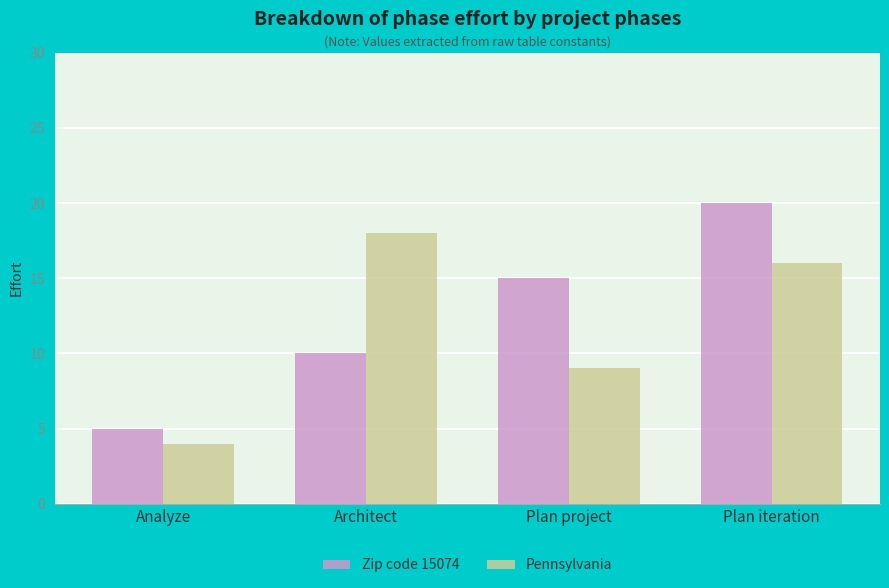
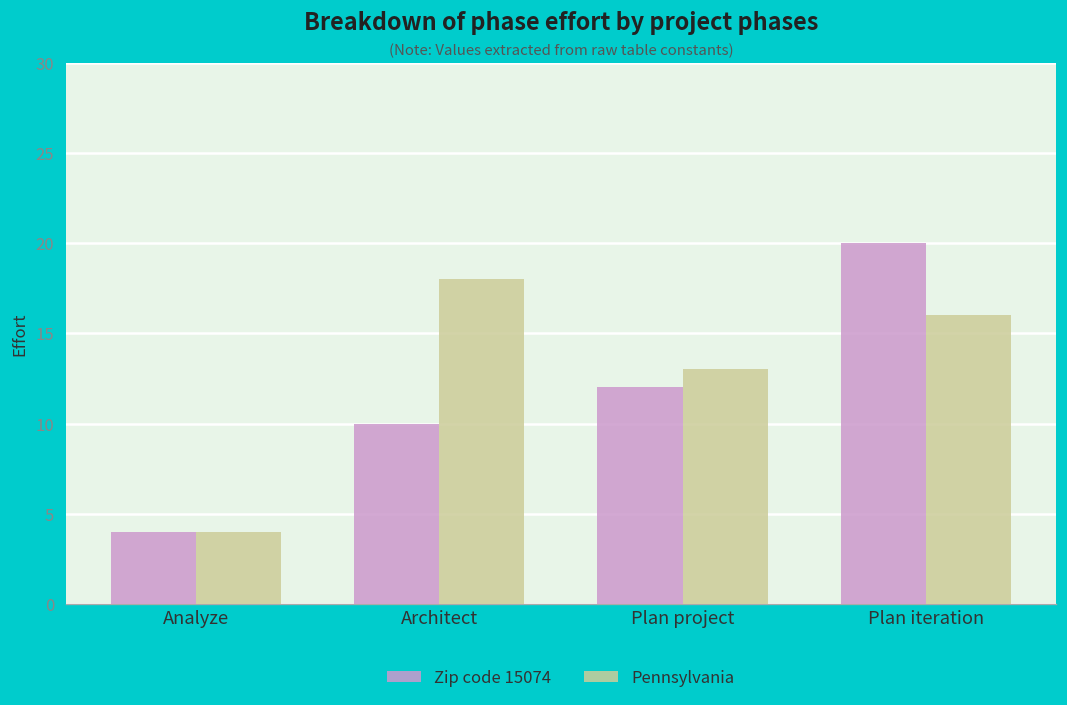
Zip code 15074, Analyze: 5 -> 4
Zip code 15074, Plan project: 15 -> 12
Pennsylvania, Plan project: 9 -> 13
